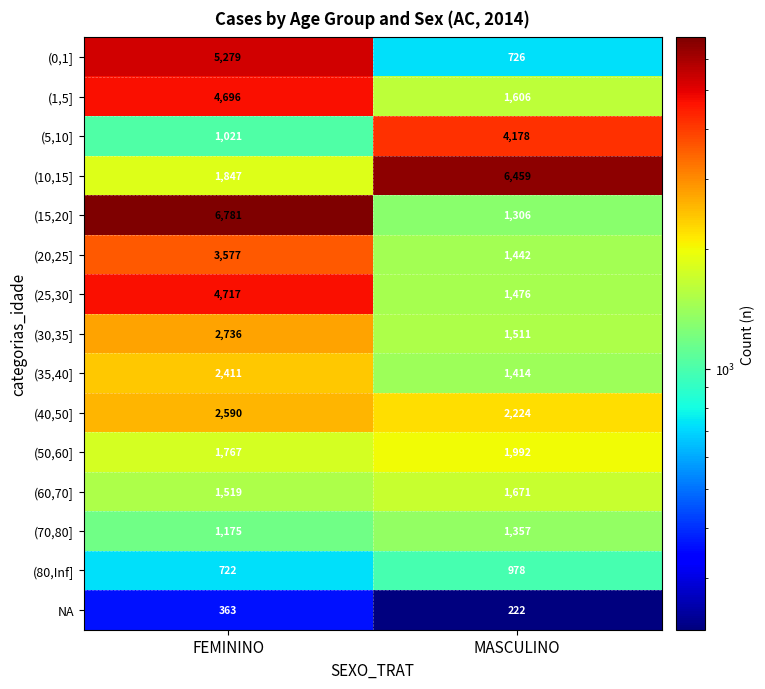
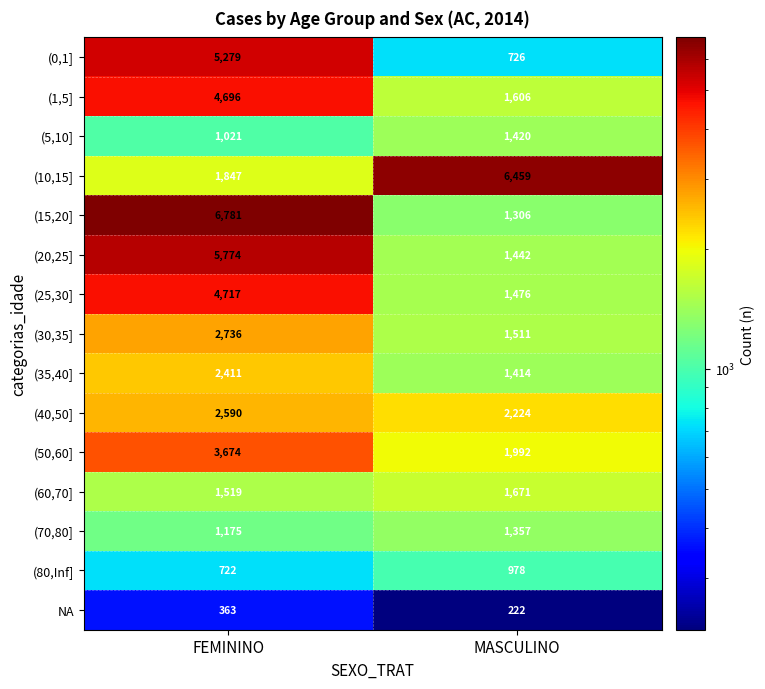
(5,10], MASCULINO: 4,178 -> 1,420
(20,25], FEMININO: 3,577 -> 5,774
(50,60], FEMININO: 1,767 -> 3,674
